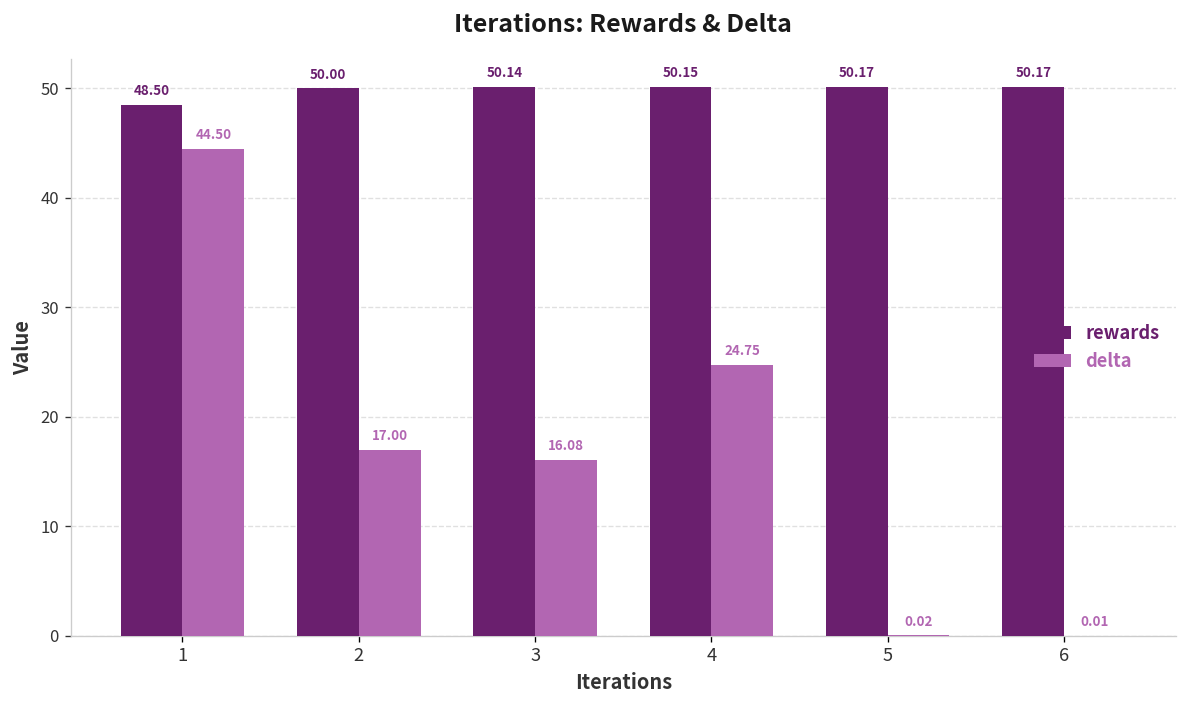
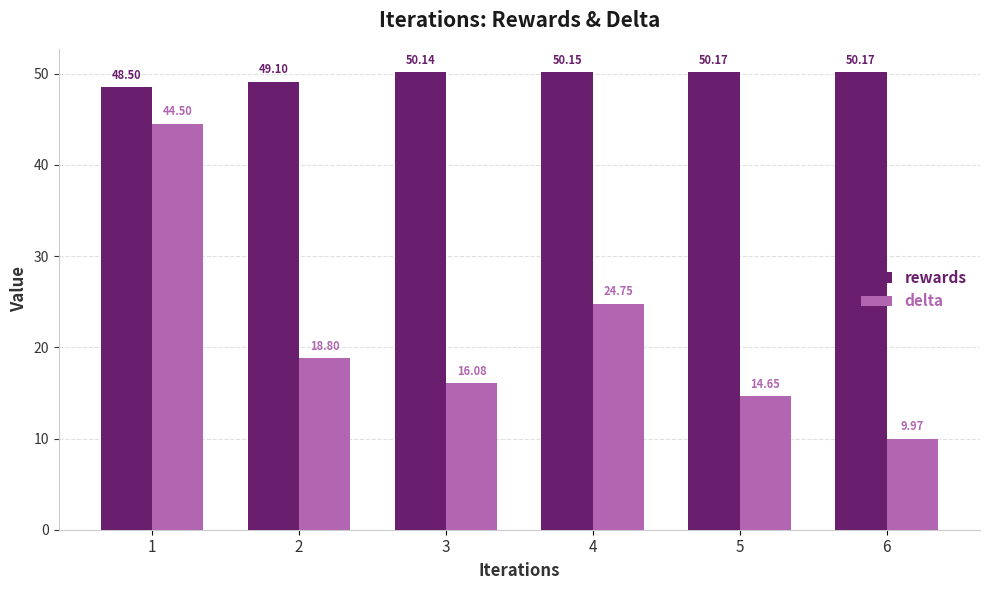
rewards, 2: 50.00 -> 49.10
delta, 2: 17.00 -> 18.80
delta, 5: 0.02 -> 14.65
delta, 6: 0.01 -> 9.97
